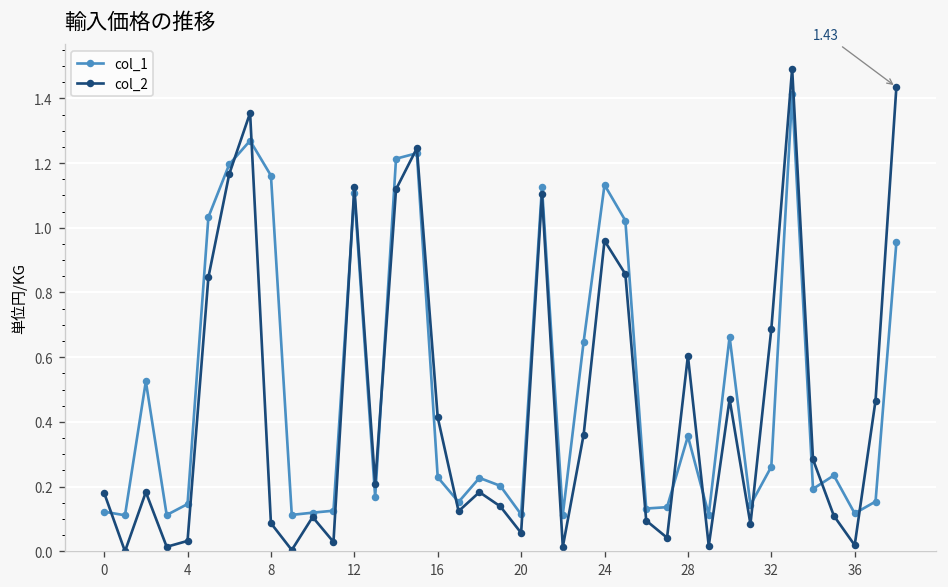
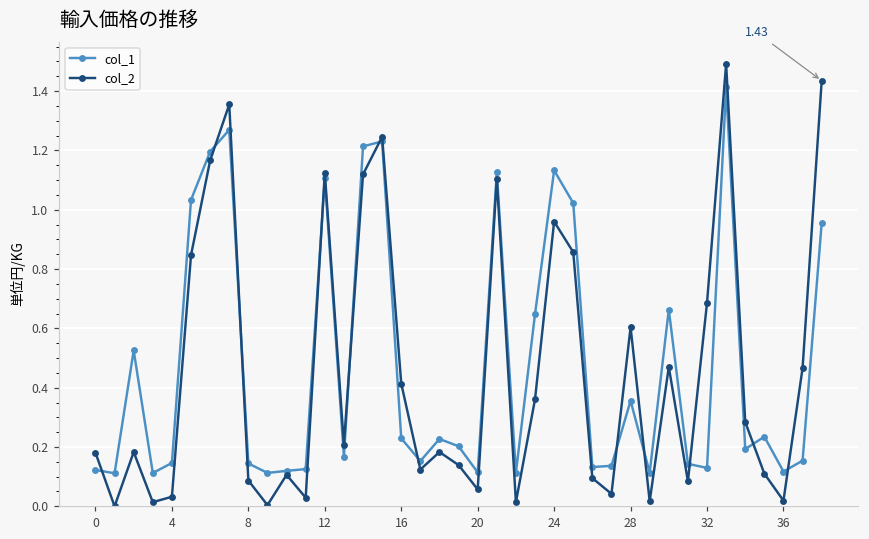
col_1, 8: 1.16 -> 0.14
col_1, 32: 0.26 -> 0.13
